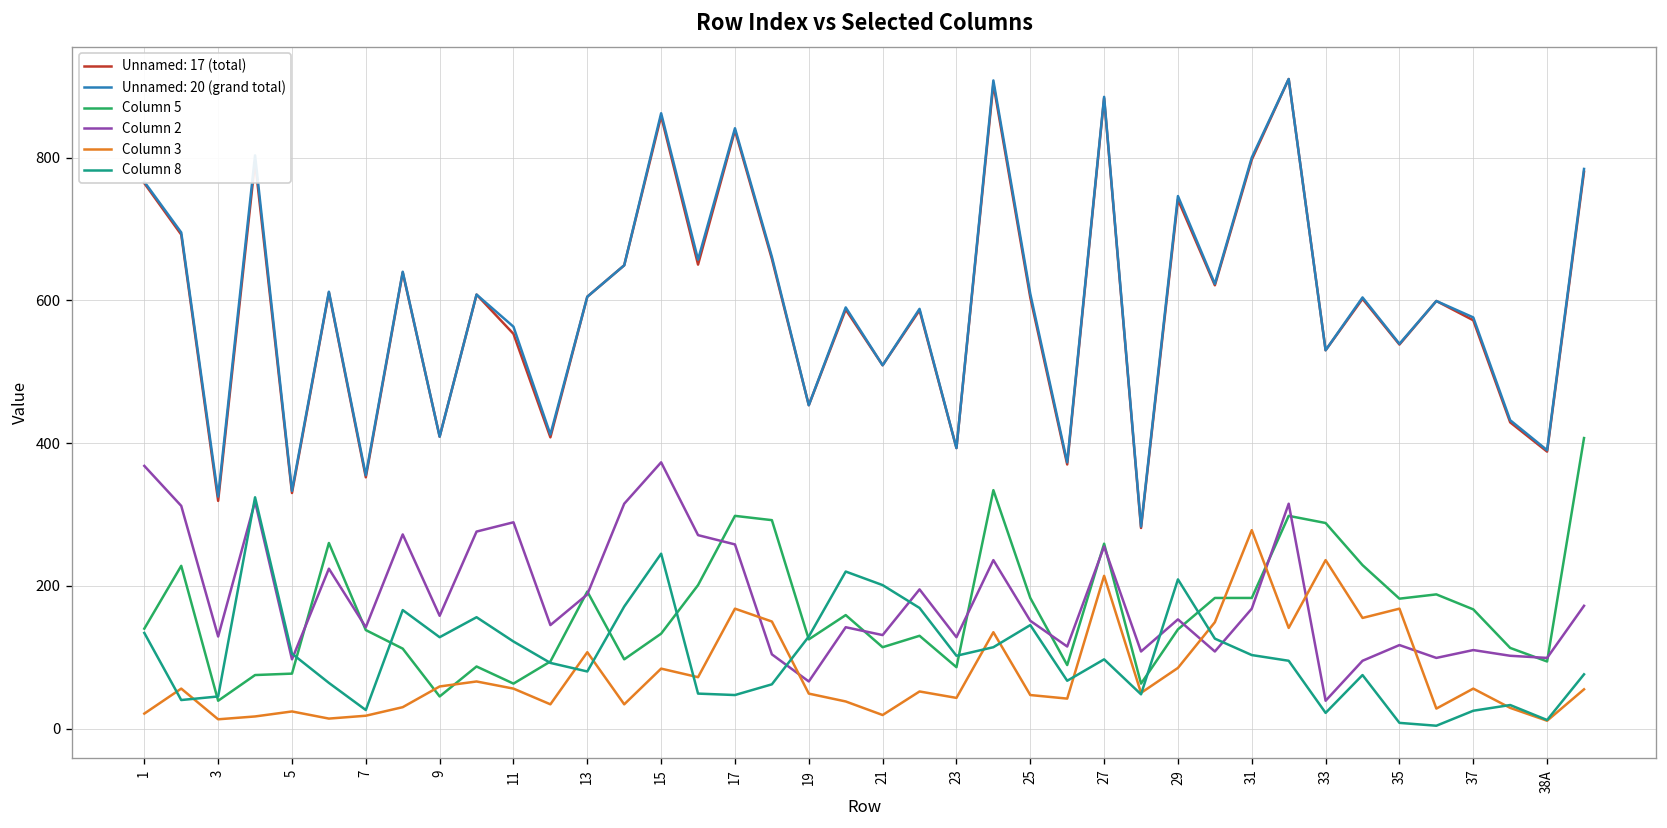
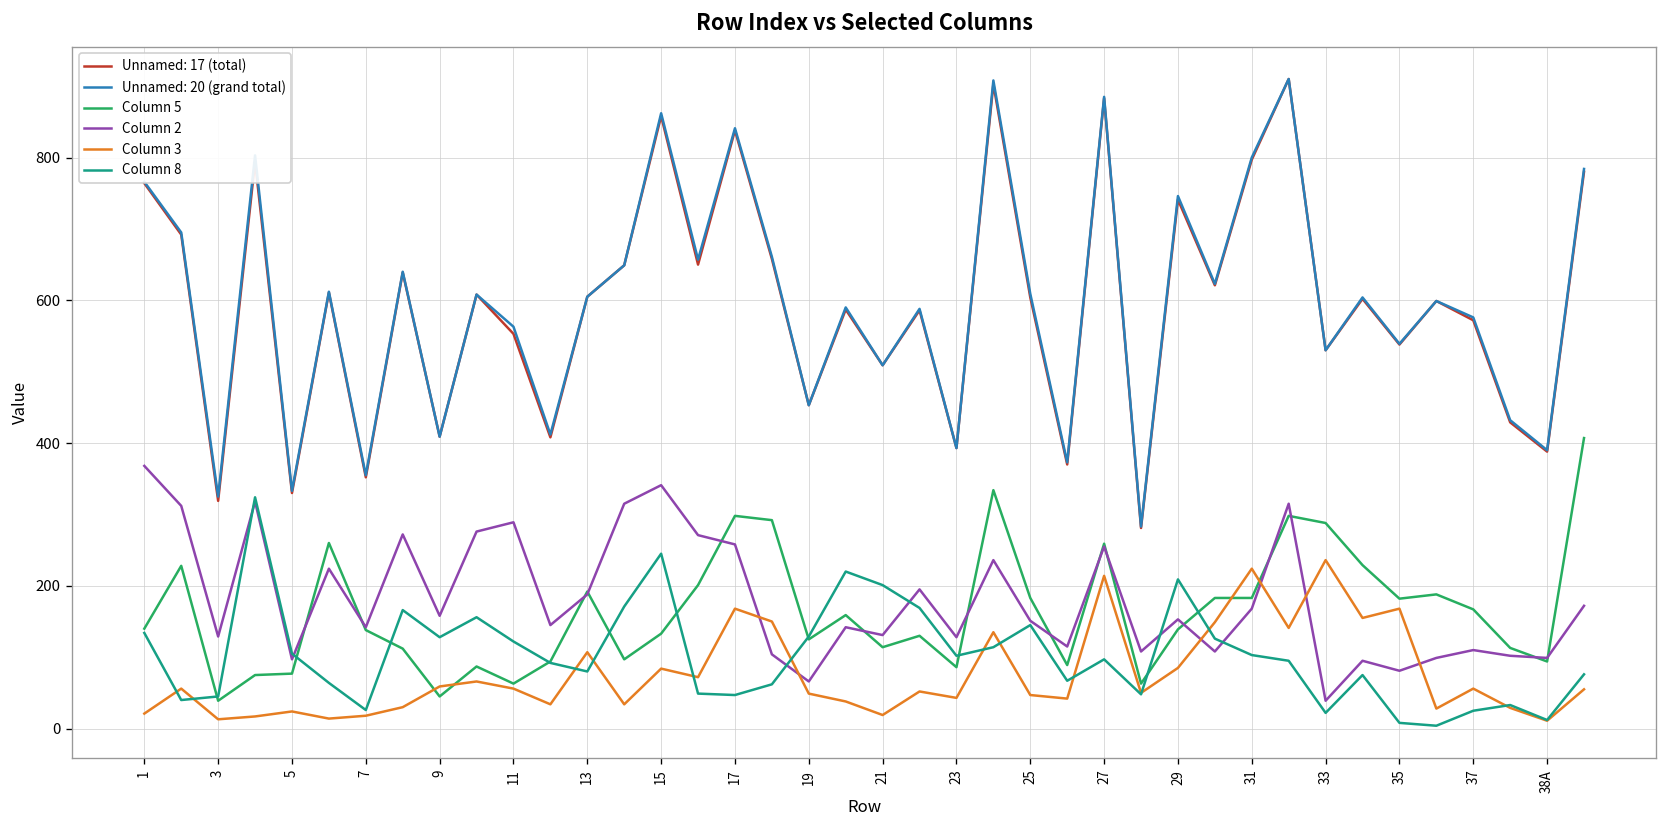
Column 2, 15: 370 -> 340
Column 3, 31: 280 -> 220
Column 2, 35: 120 -> 80
